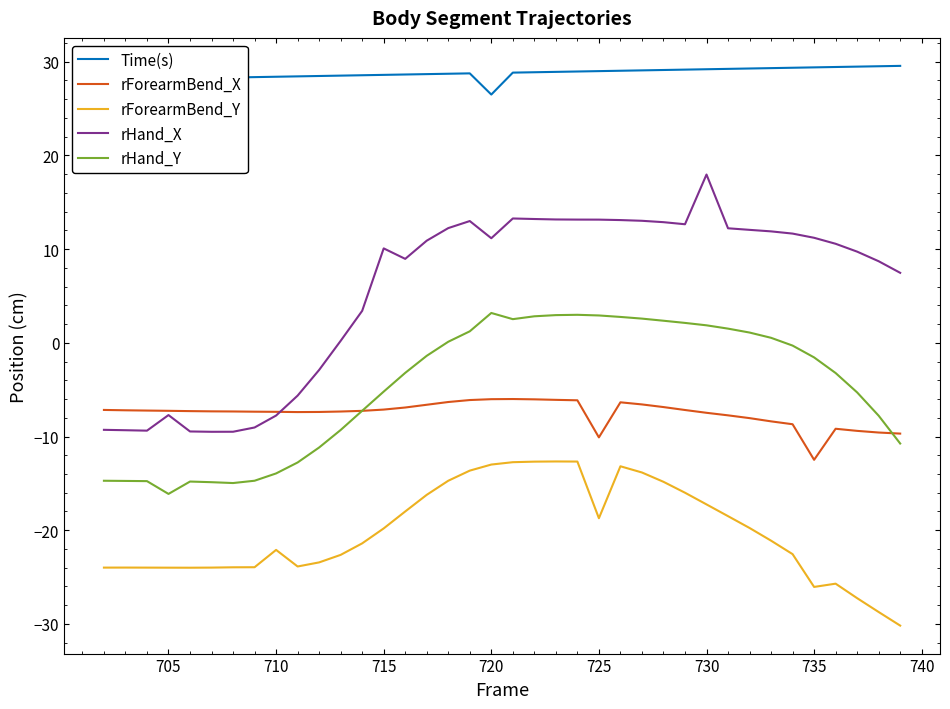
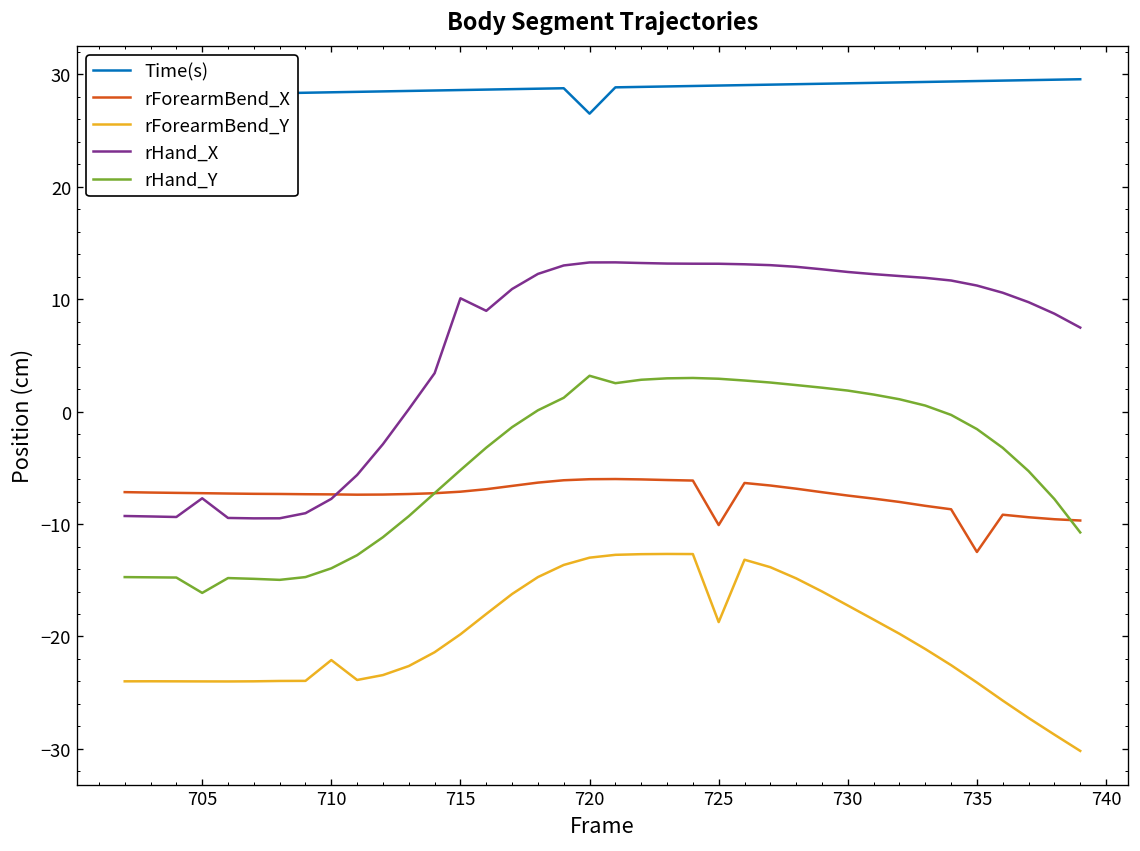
rHand_X, 720: 11 -> 13
rHand_X, 730: 18 -> 12
rForearmBend_Y, 735: -26 -> -24
